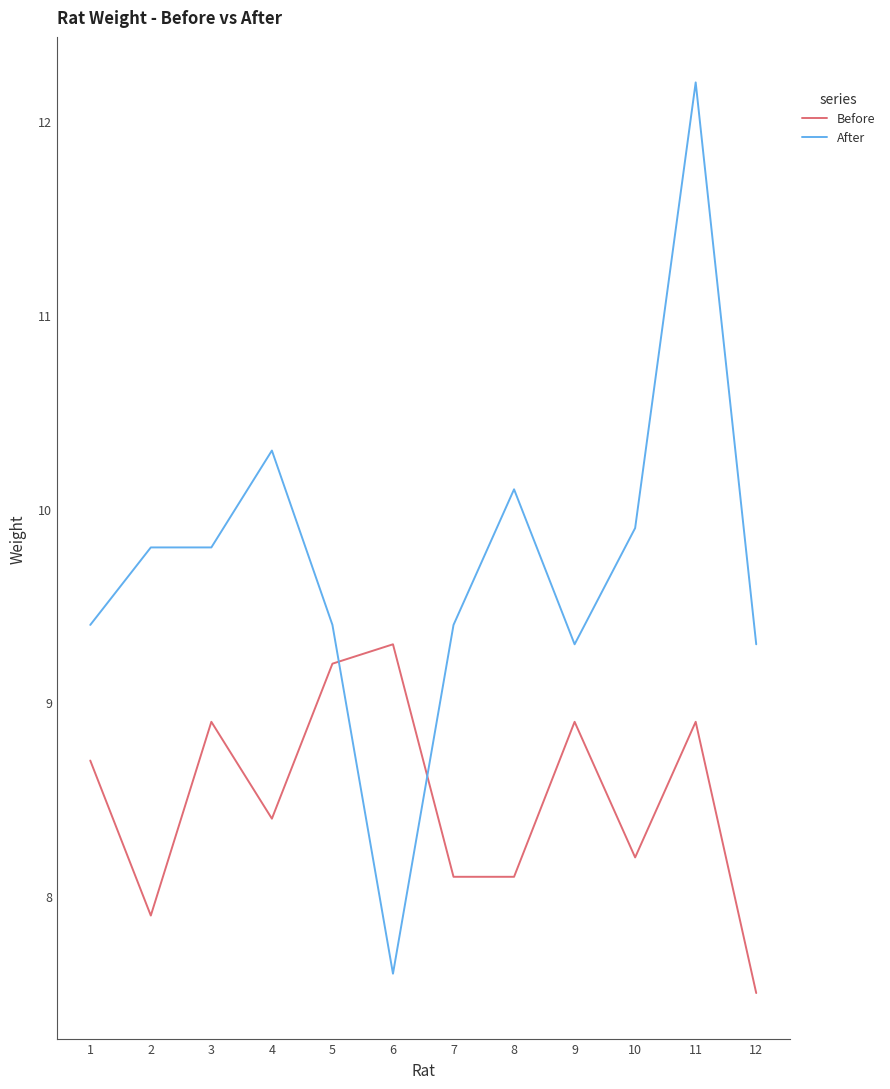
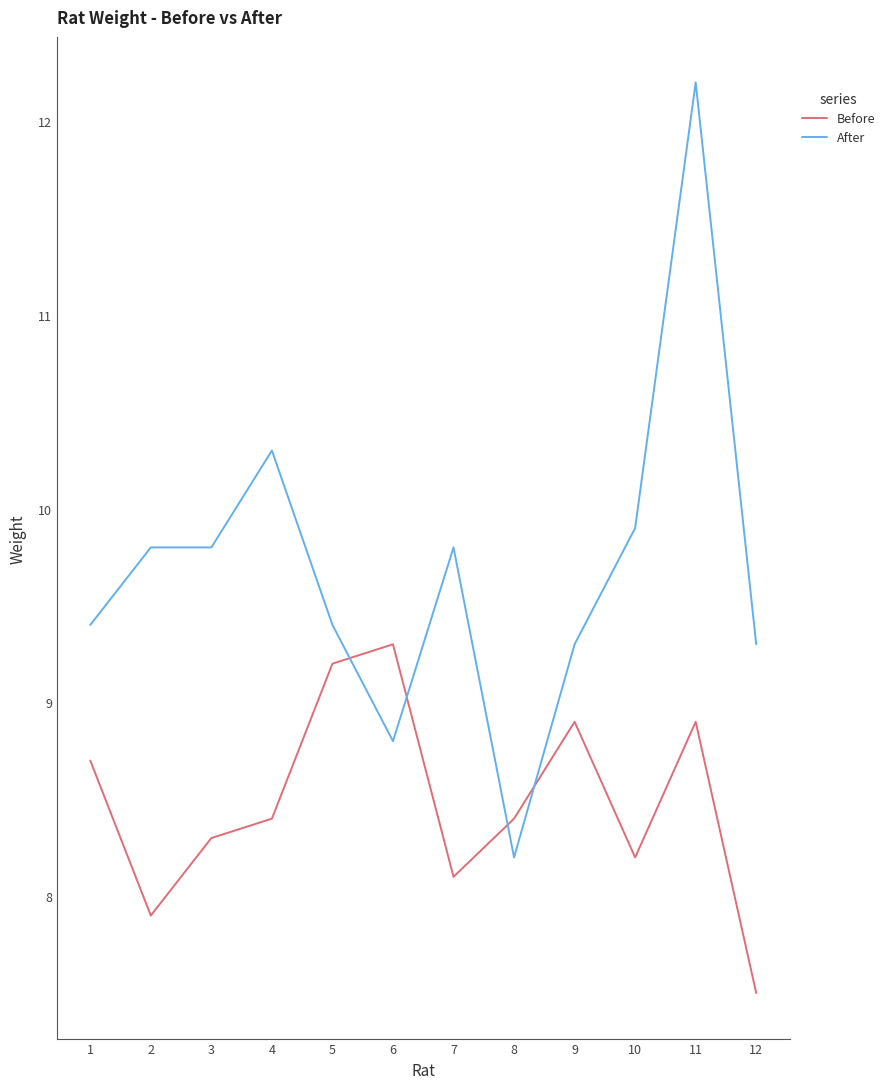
Before, 3: 8.9 -> 8.3
After, 6: 7.6 -> 8.8
After, 7: 9.4 -> 9.8
Before, 8: 8.1 -> 8.4
After, 8: 10.1 -> 8.2
